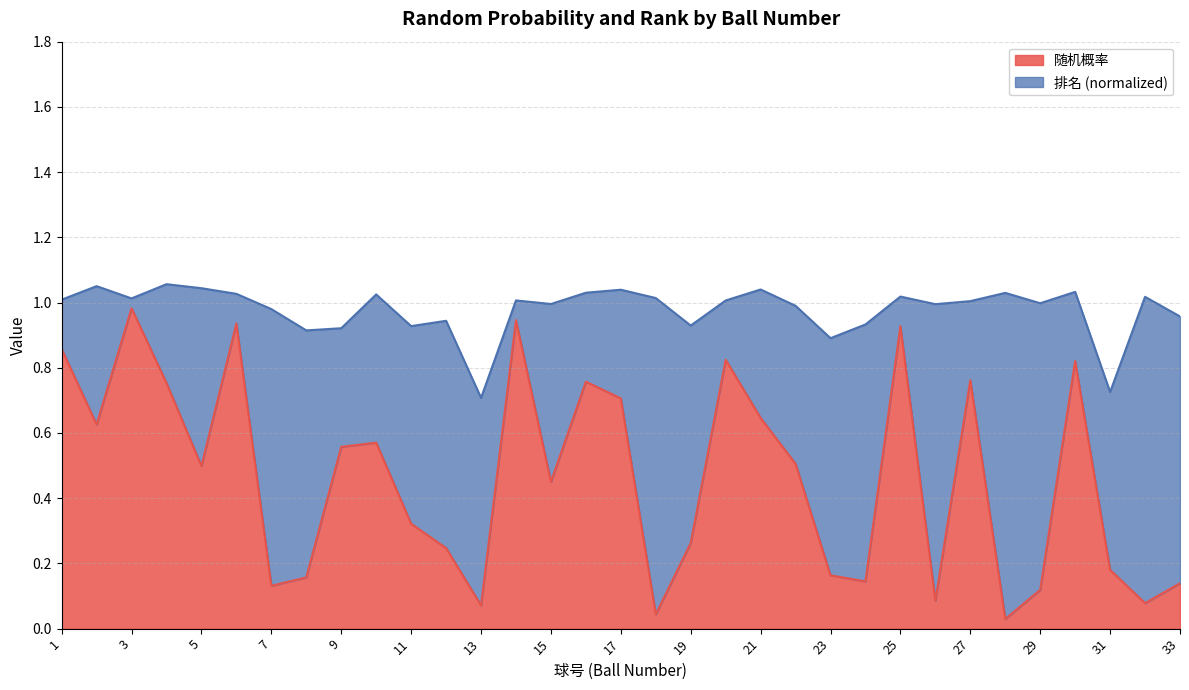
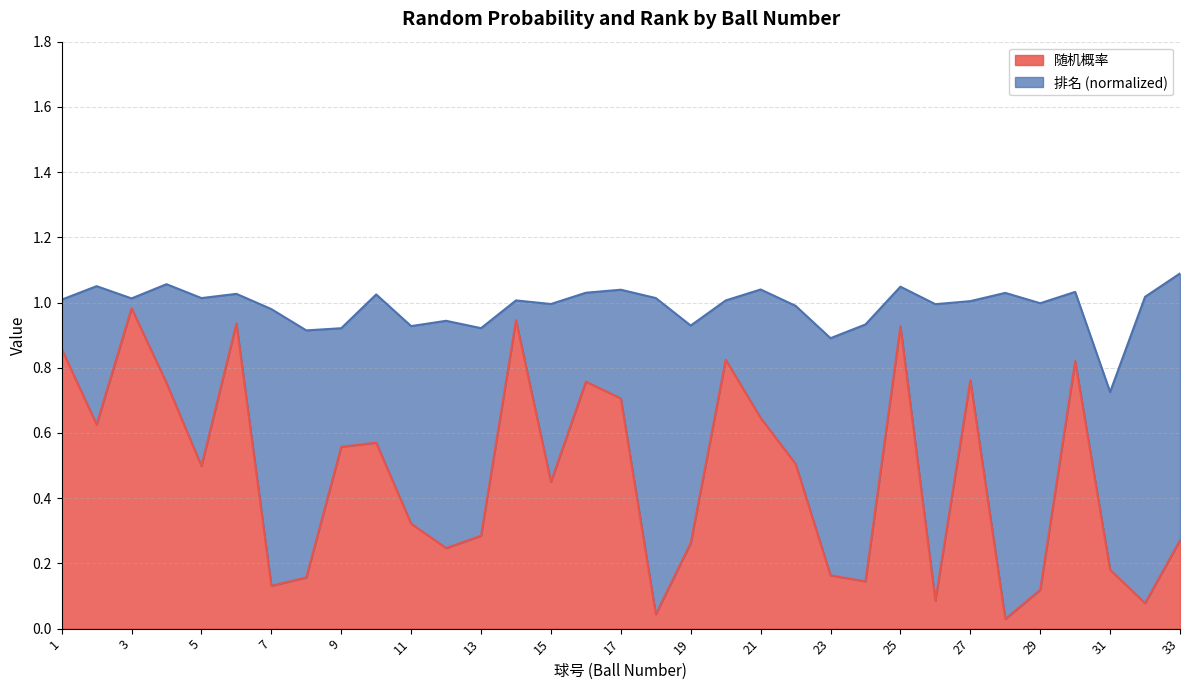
排名 (normalized), 5: 0.55 -> 0.52
随机概率, 13: 0.07 -> 0.29
排名 (normalized), 25: 0.09 -> 0.12
随机概率, 33: 0.14 -> 0.27
